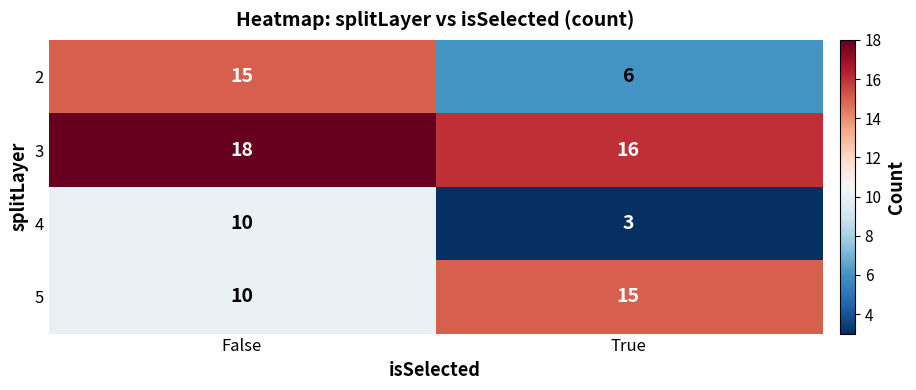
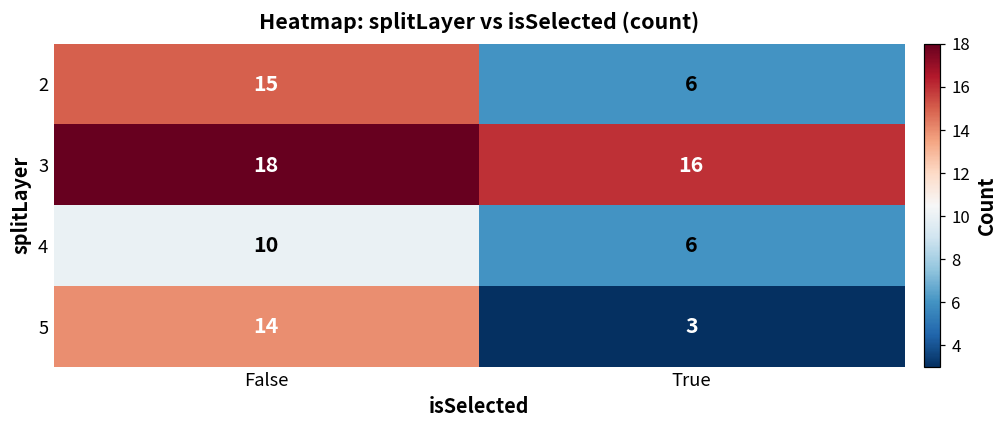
4, True: 3 -> 6
5, False: 10 -> 14
5, True: 15 -> 3
